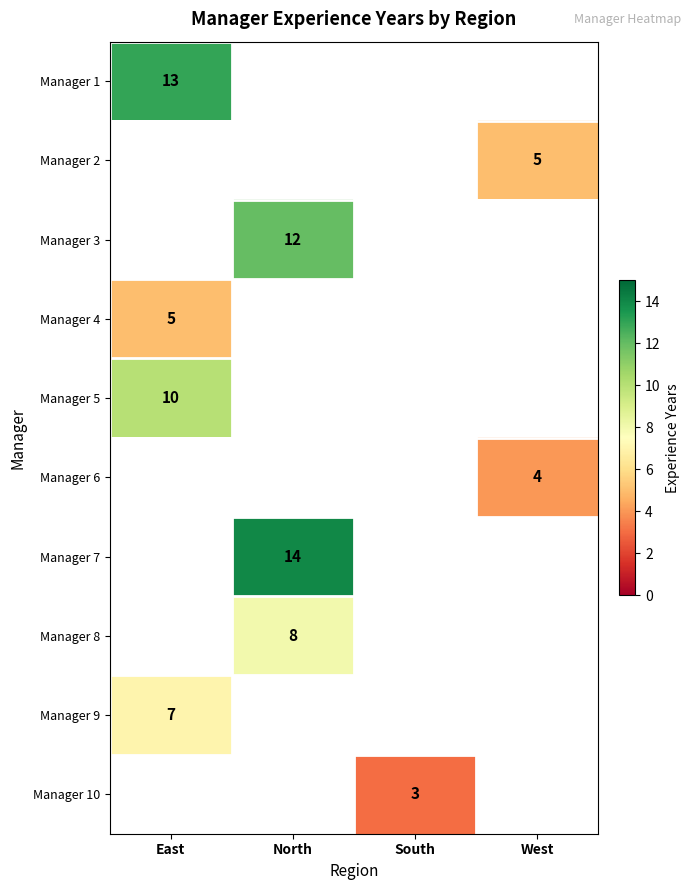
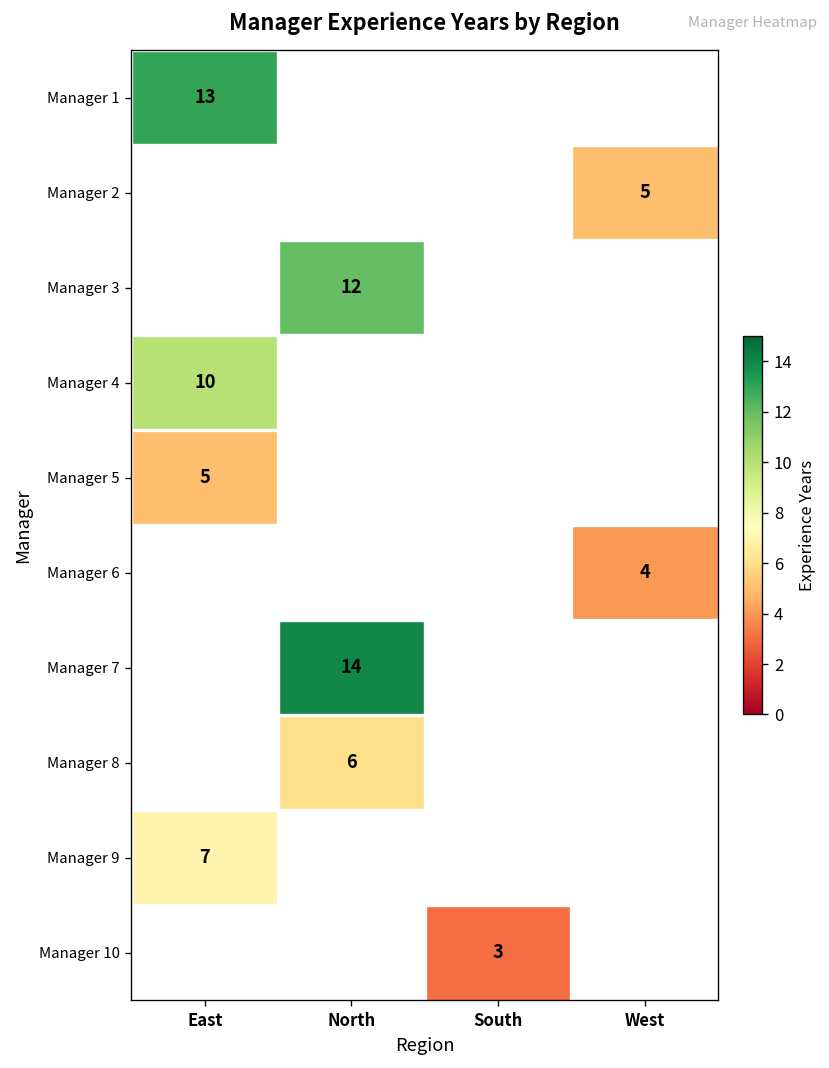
Manager 4, East: 5 -> 10
Manager 5, East: 10 -> 5
Manager 8, North: 8 -> 6
